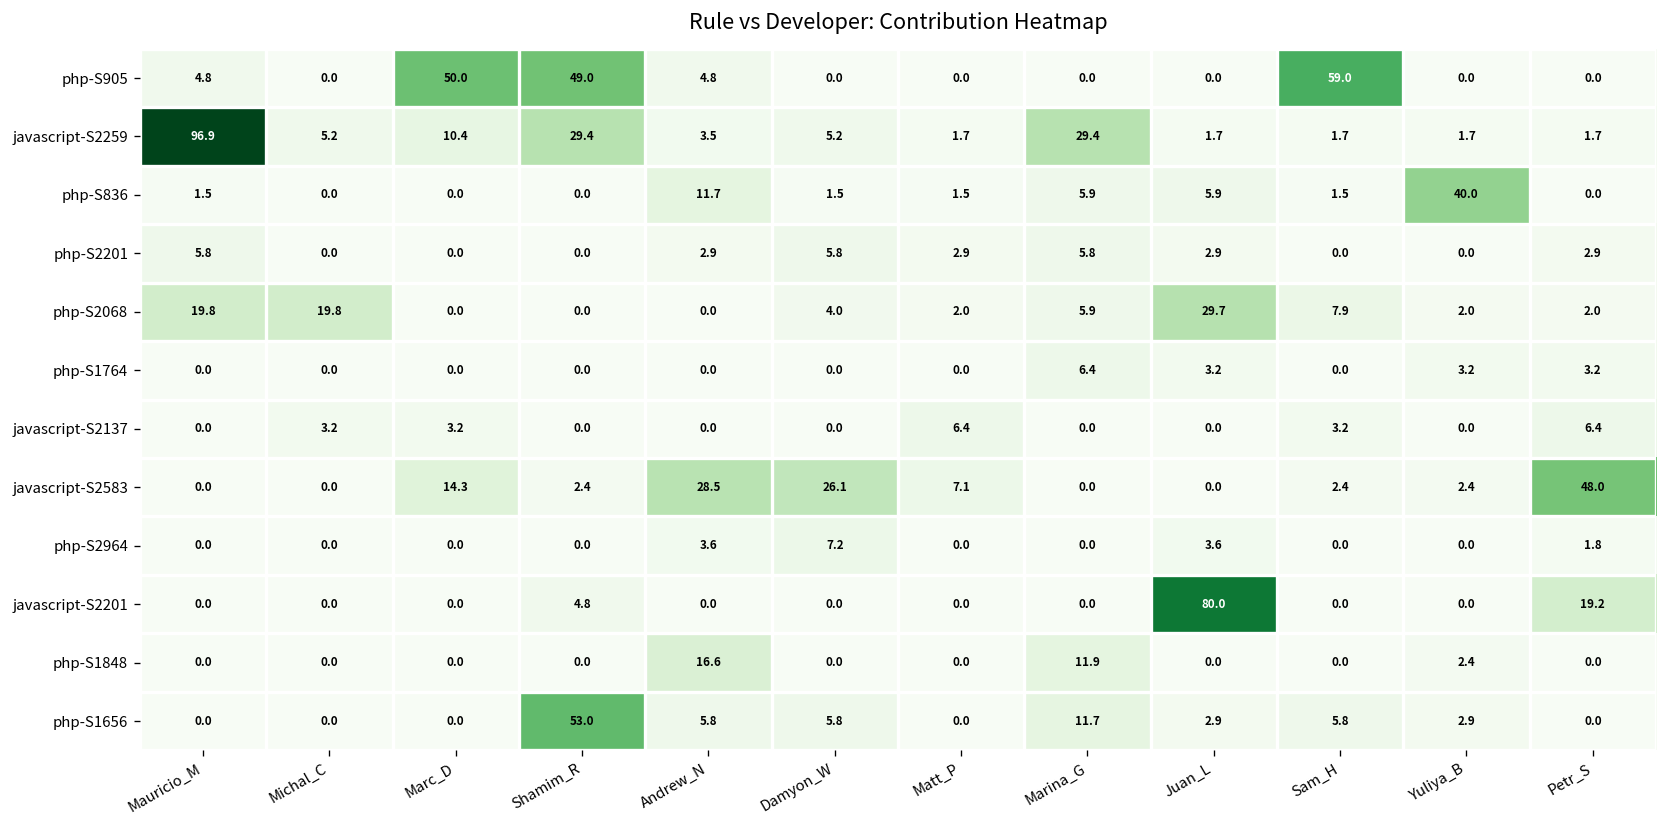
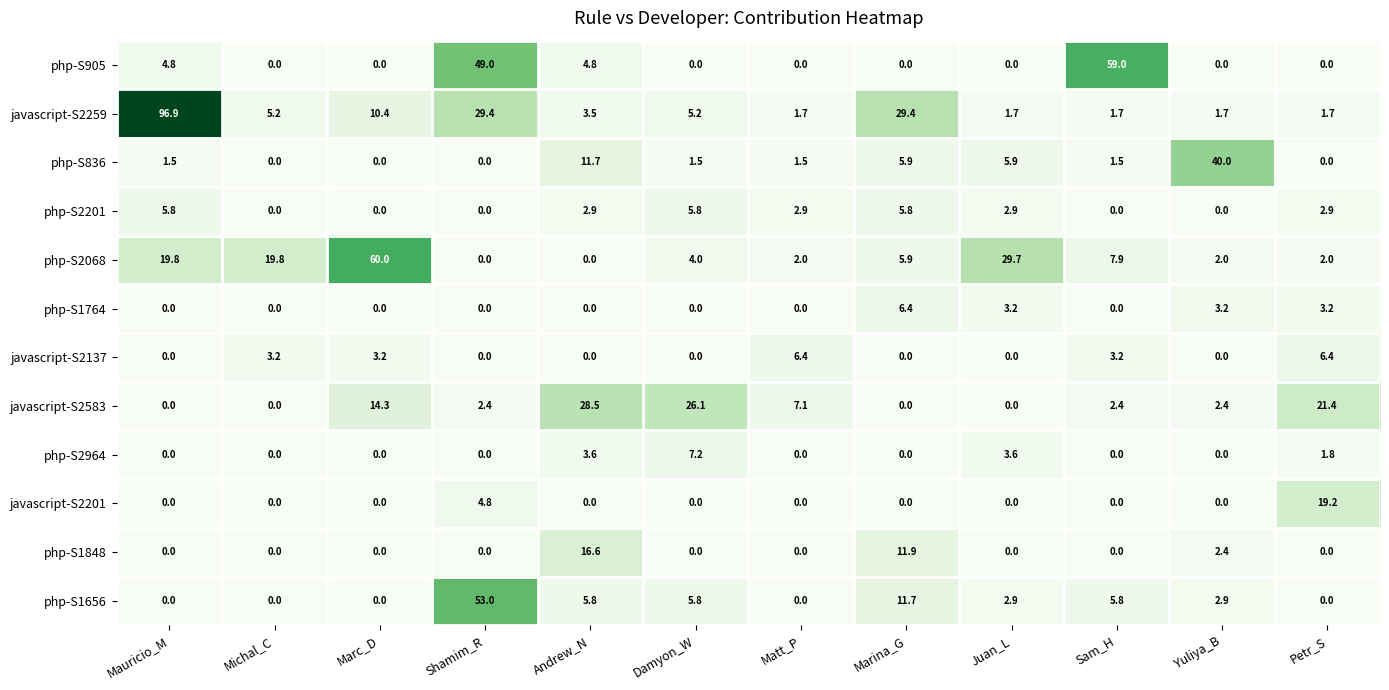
php-S905, Marc_D: 50.0 -> 0.0
php-S2068, Marc_D: 0.0 -> 60.0
javascript-S2583, Petr_S: 48.0 -> 21.4
javascript-S2201, Juan_L: 80.0 -> 0.0
